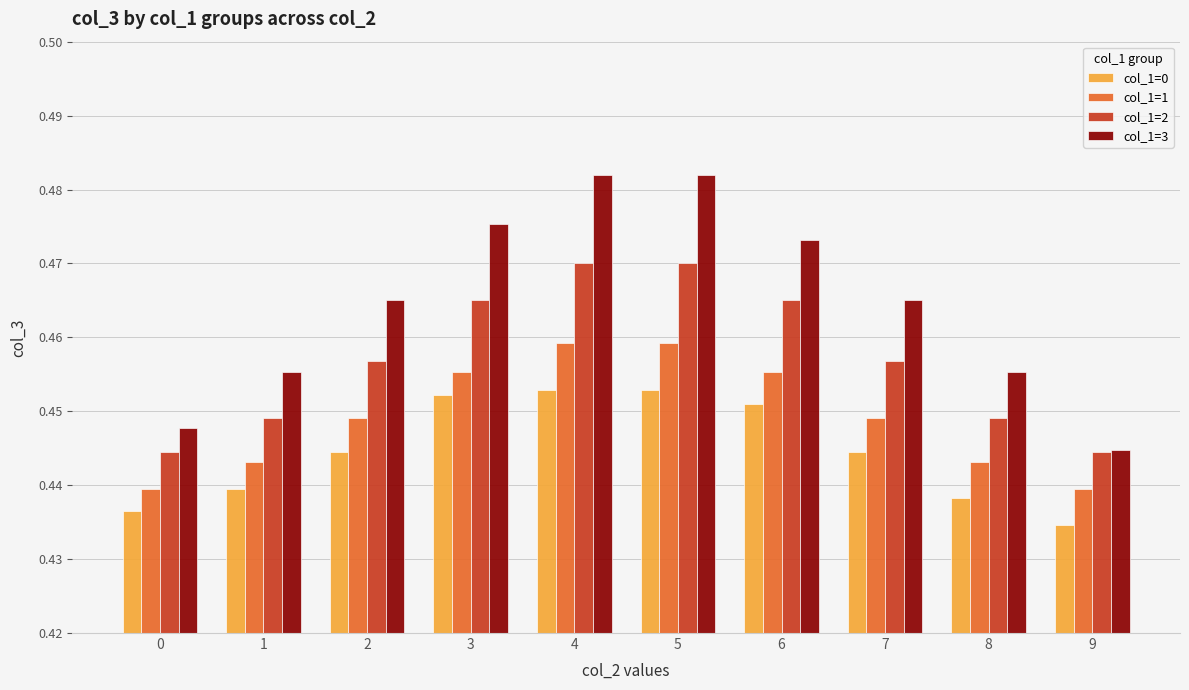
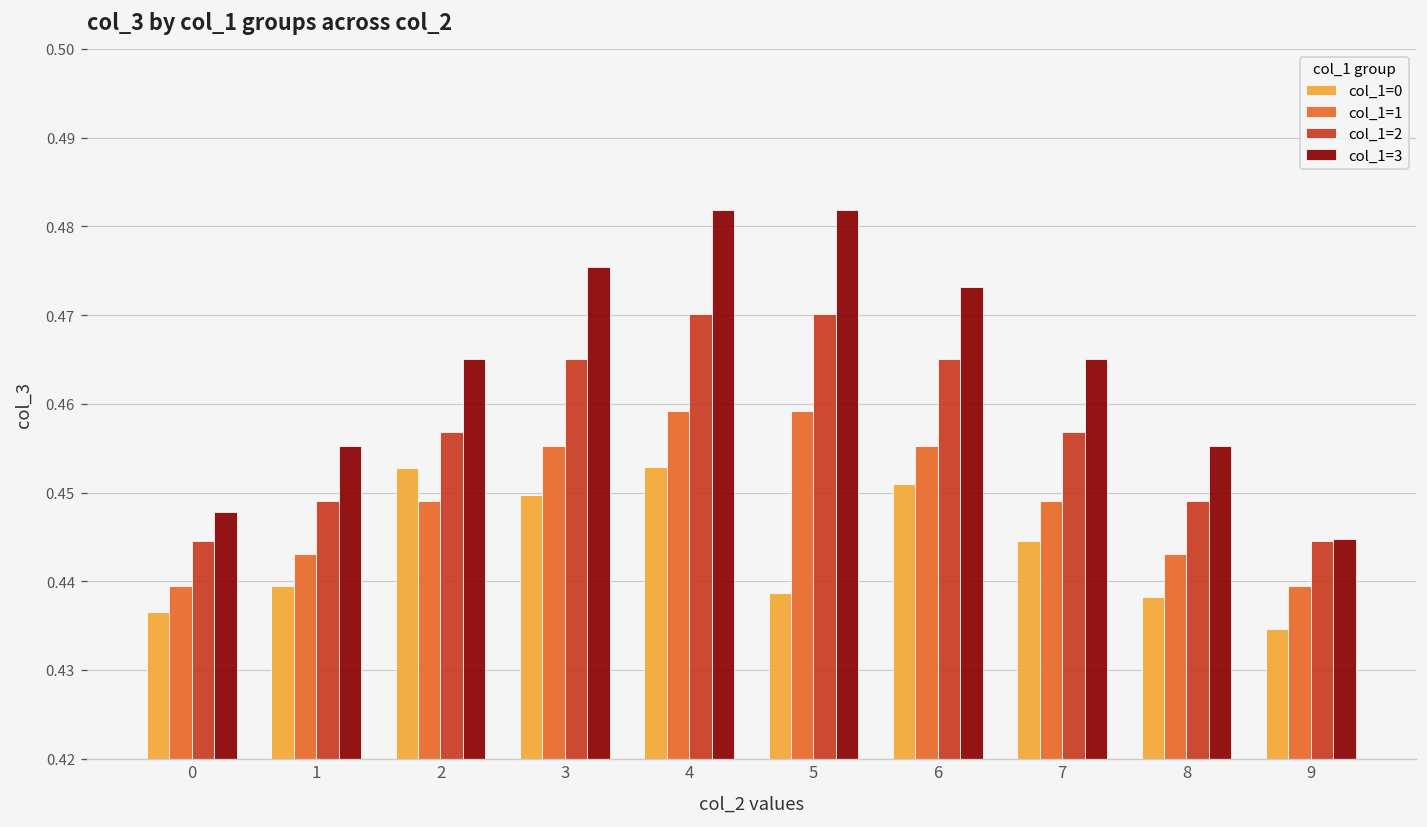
col_1=0, 2: 0.445 -> 0.453
col_1=0, 3: 0.452 -> 0.450
col_1=0, 5: 0.453 -> 0.439
